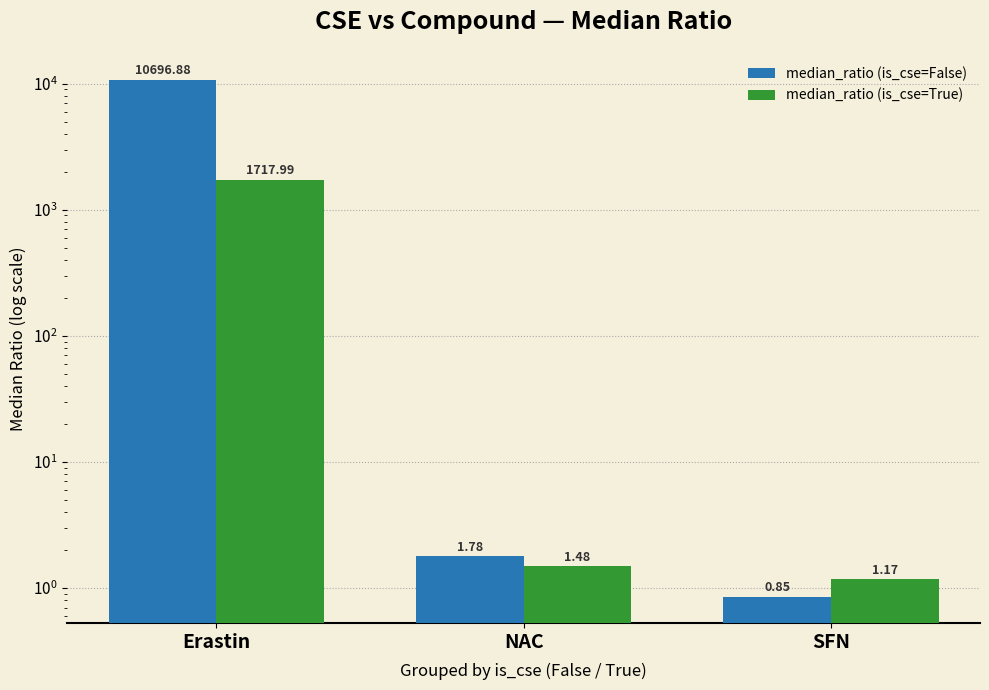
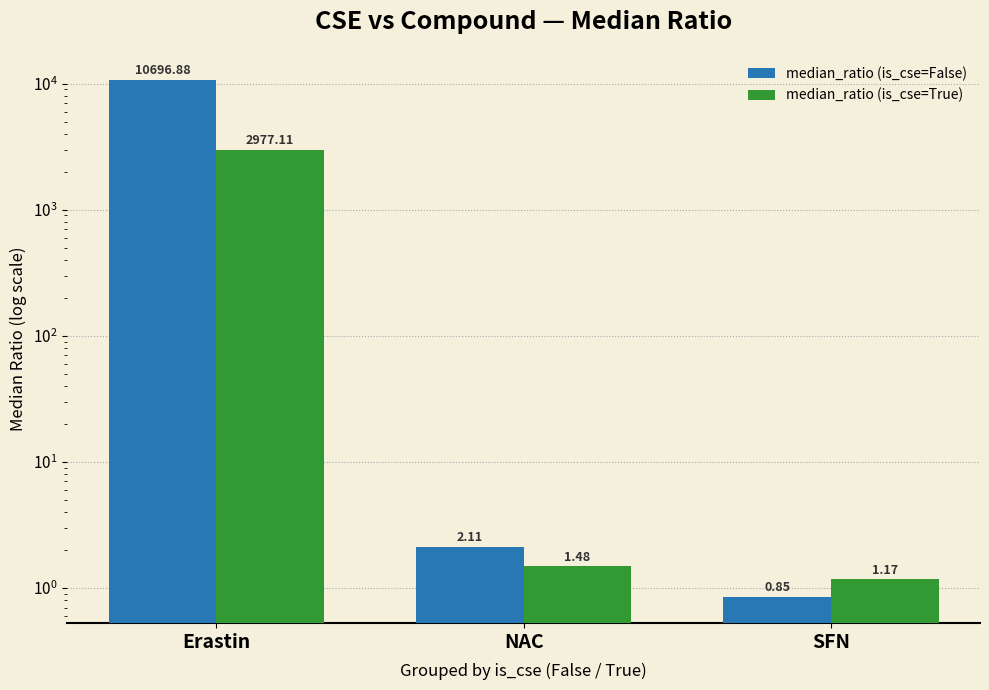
median_ratio (is_cse=True), Erastin: 1717.99 -> 2977.11
median_ratio (is_cse=False), NAC: 1.78 -> 2.11
